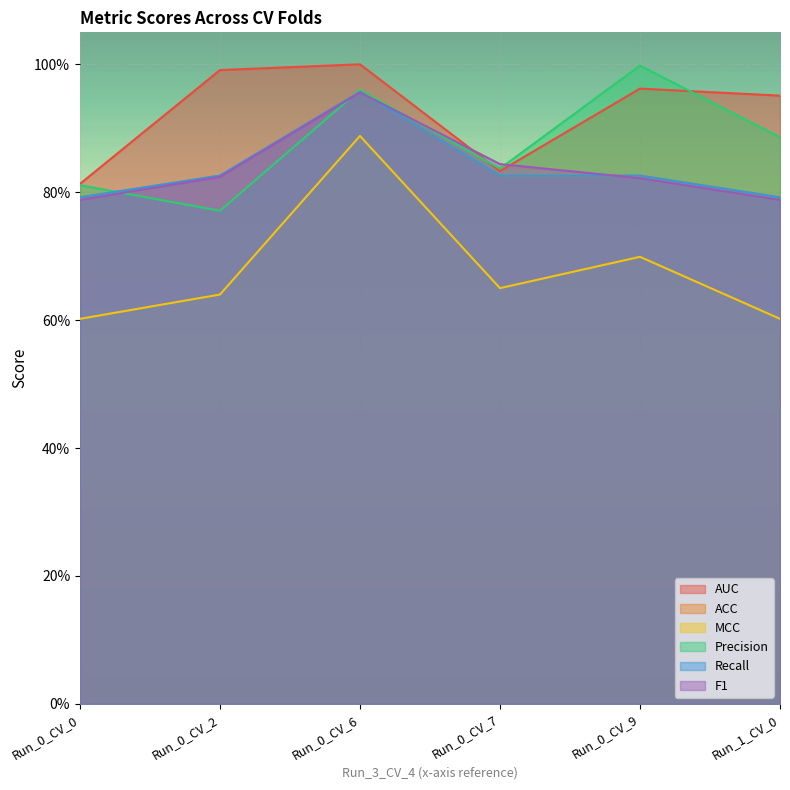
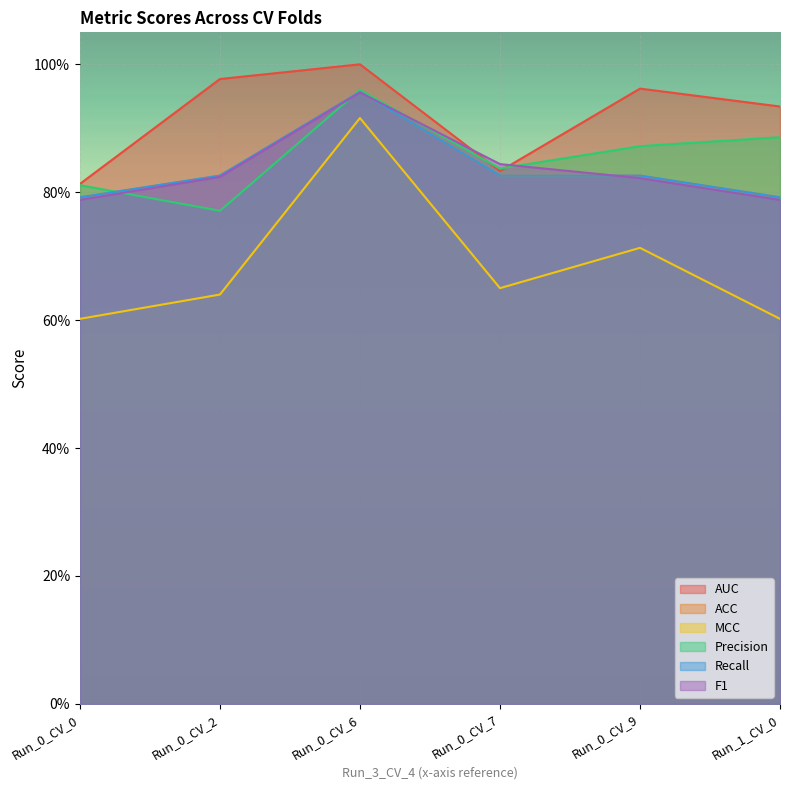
AUC, Run_0_CV_2: 99% -> 98%
MCC, Run_0_CV_6: 89% -> 92%
MCC, Run_0_CV_9: 70% -> 71%
Precision, Run_0_CV_9: 100% -> 87%
AUC, Run_1_CV_0: 95% -> 93%
